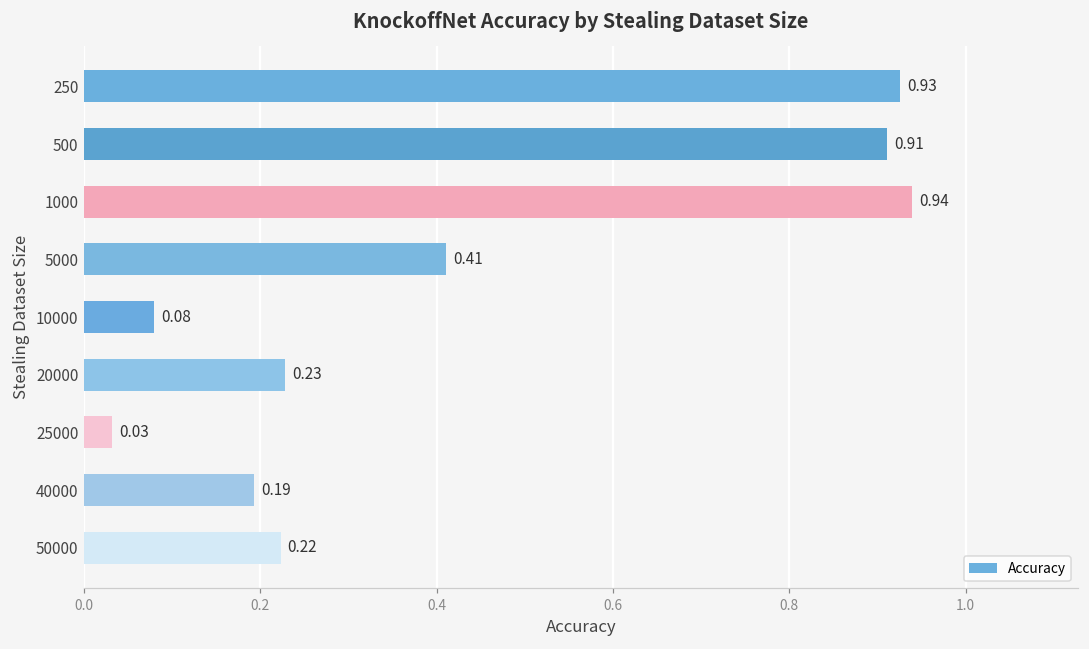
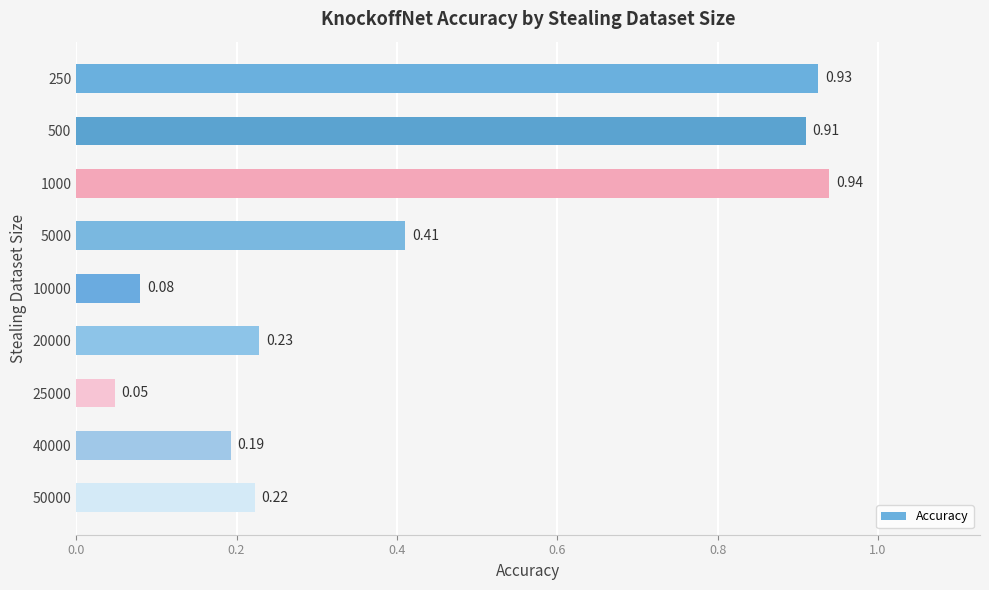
25000: 0.03 -> 0.05
